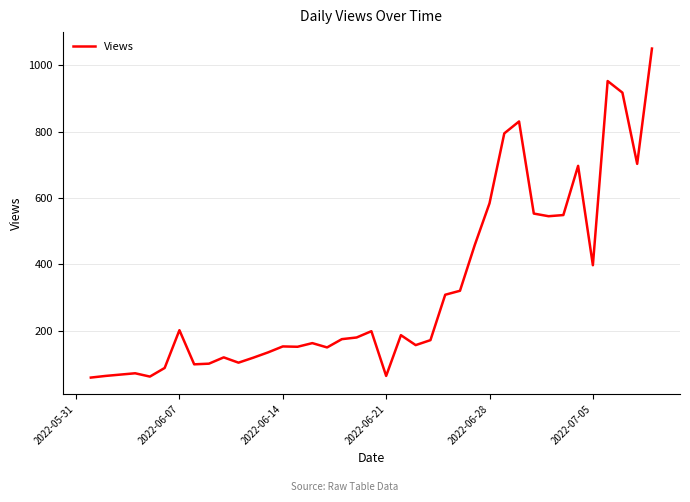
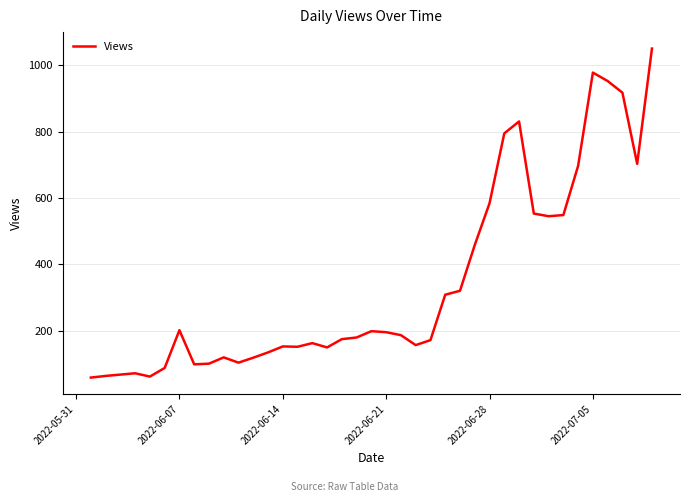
2022-06-21: 60 -> 200
2022-07-05: 400 -> 980
